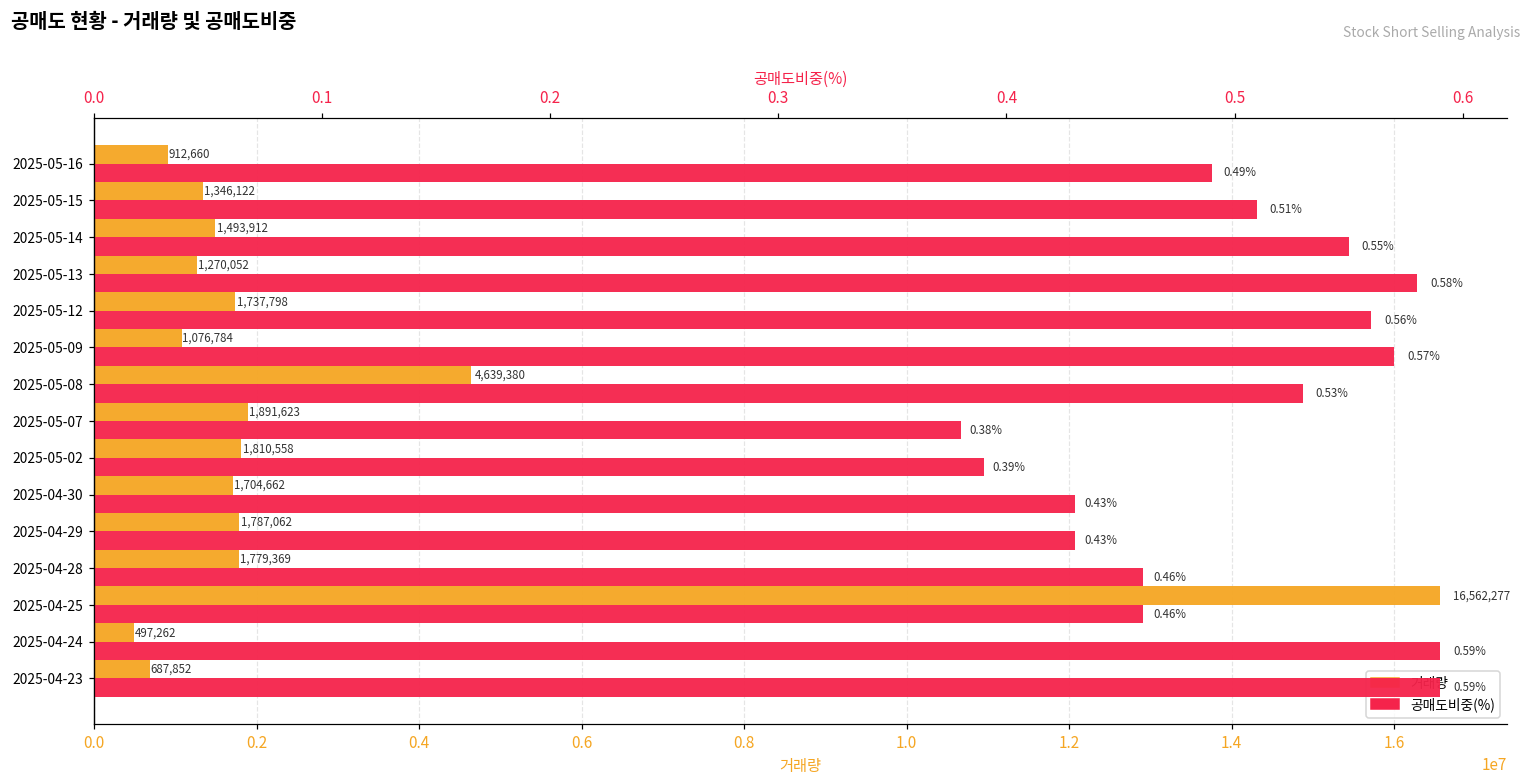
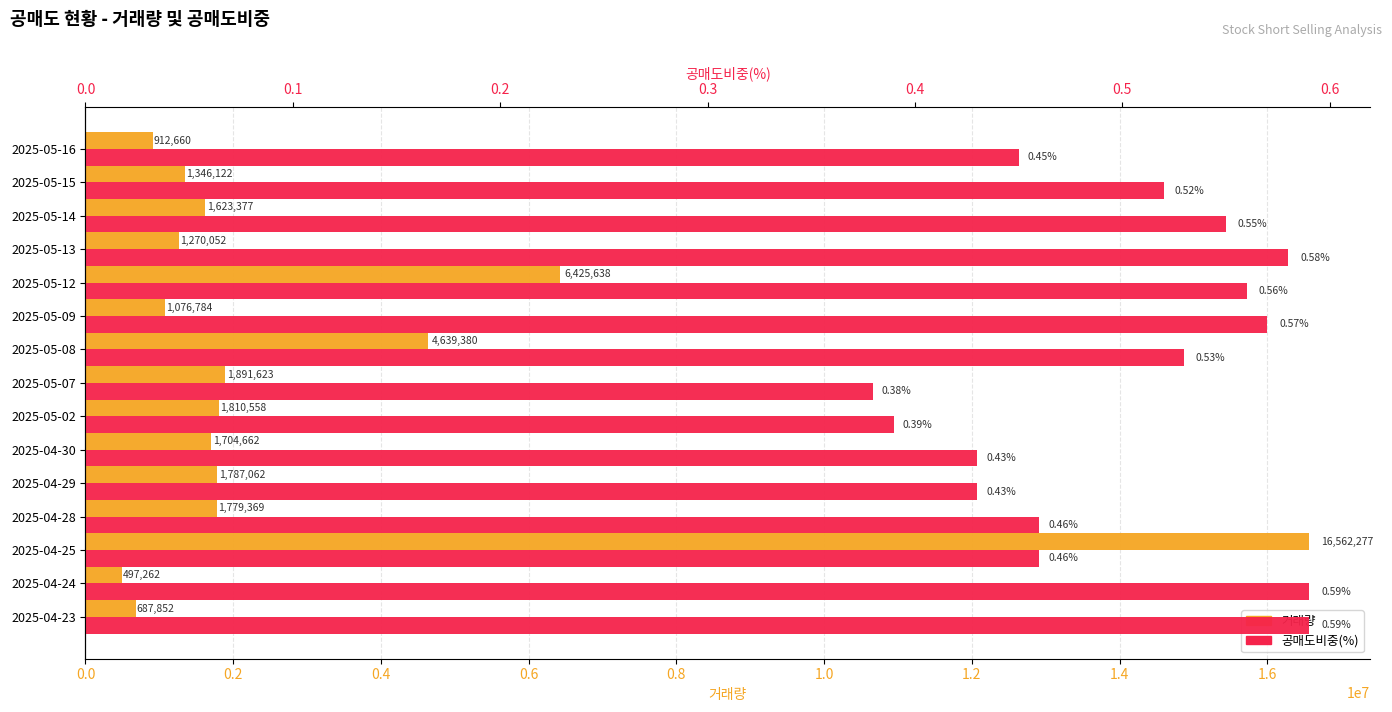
거래량, 2025-05-14: 1,493,912 -> 1,623,377
거래량, 2025-05-12: 1,737,798 -> 6,425,638
공매도비중(%), 2025-05-16: 0.49% -> 0.45%
공매도비중(%), 2025-05-15: 0.51% -> 0.52%
